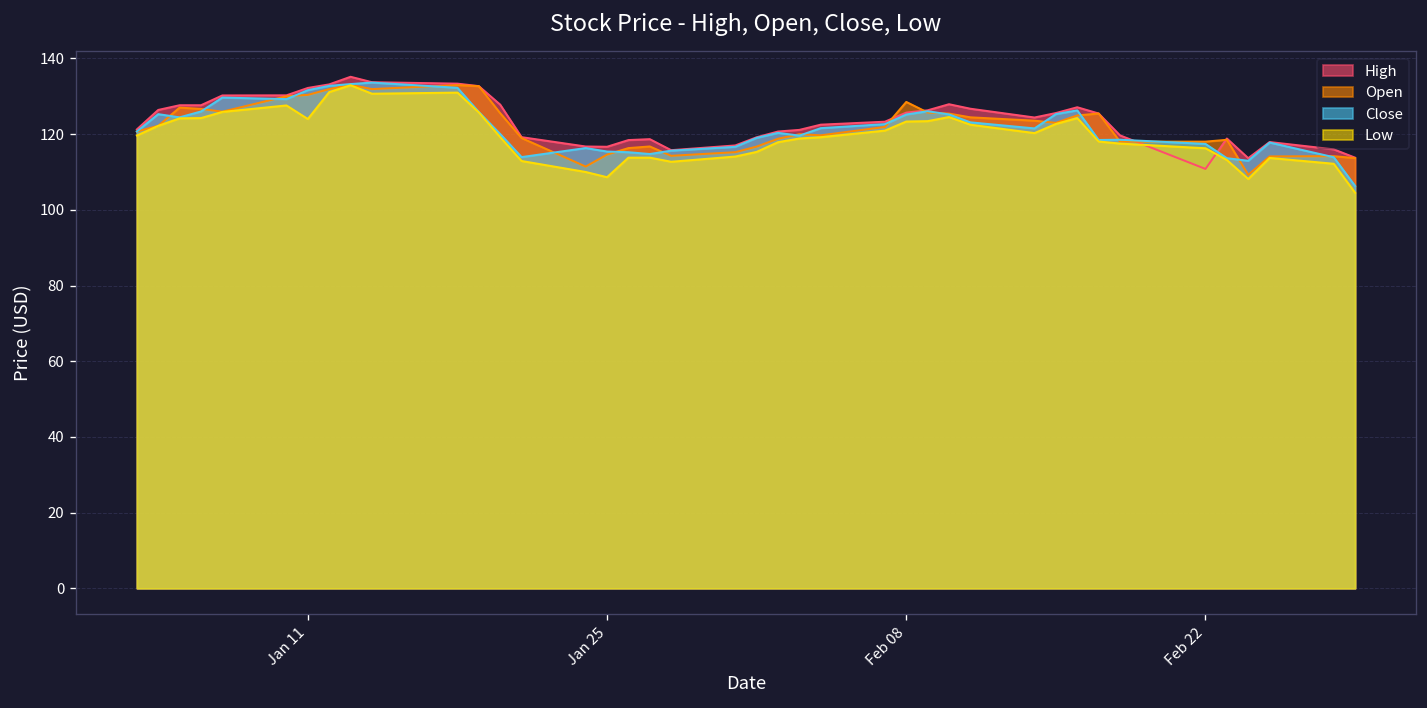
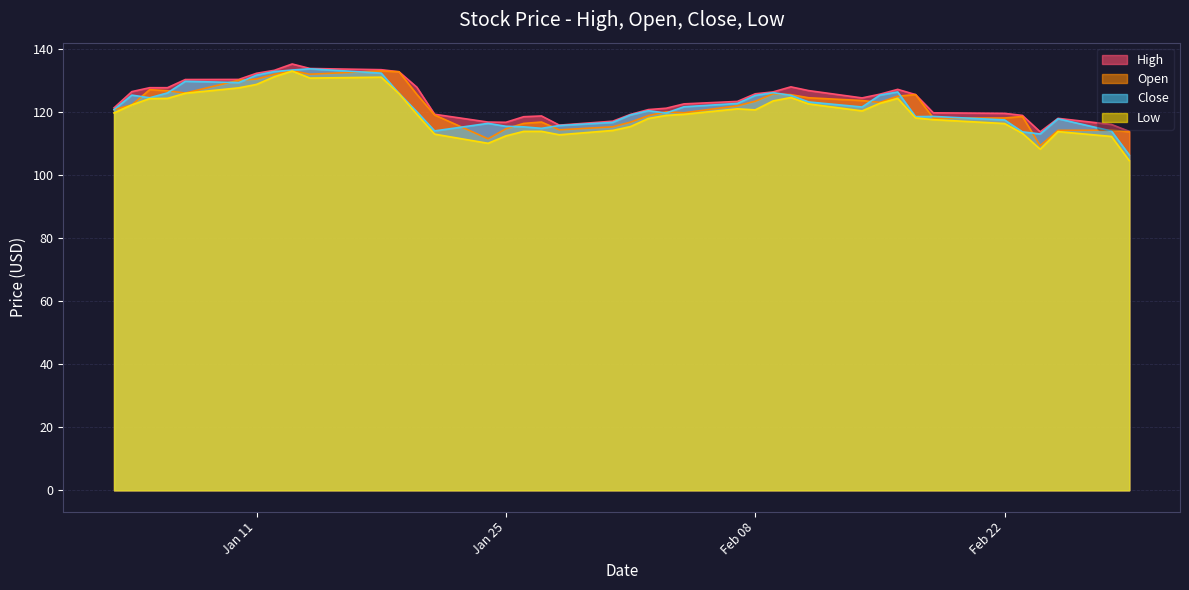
Low, Jan 11: 124 -> 129
Low, Jan 25: 109 -> 112
Open, Feb 08: 129 -> 123
Low, Feb 08: 123 -> 121
High, Feb 22: 111 -> 120
